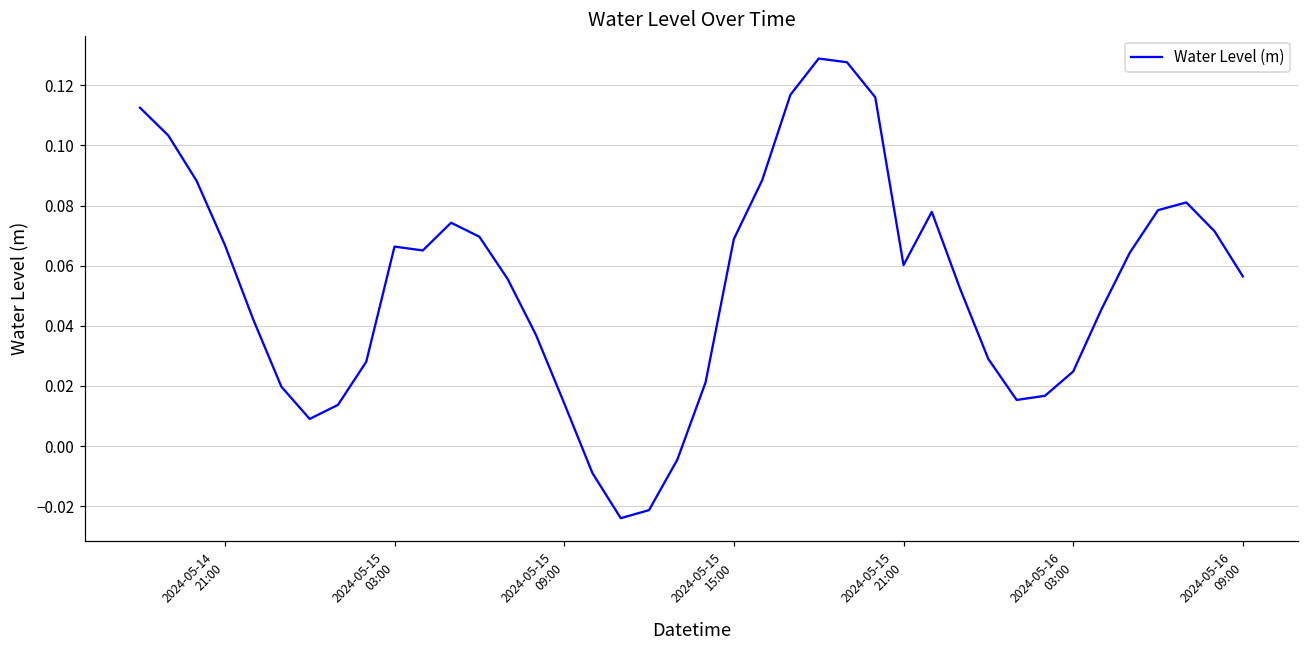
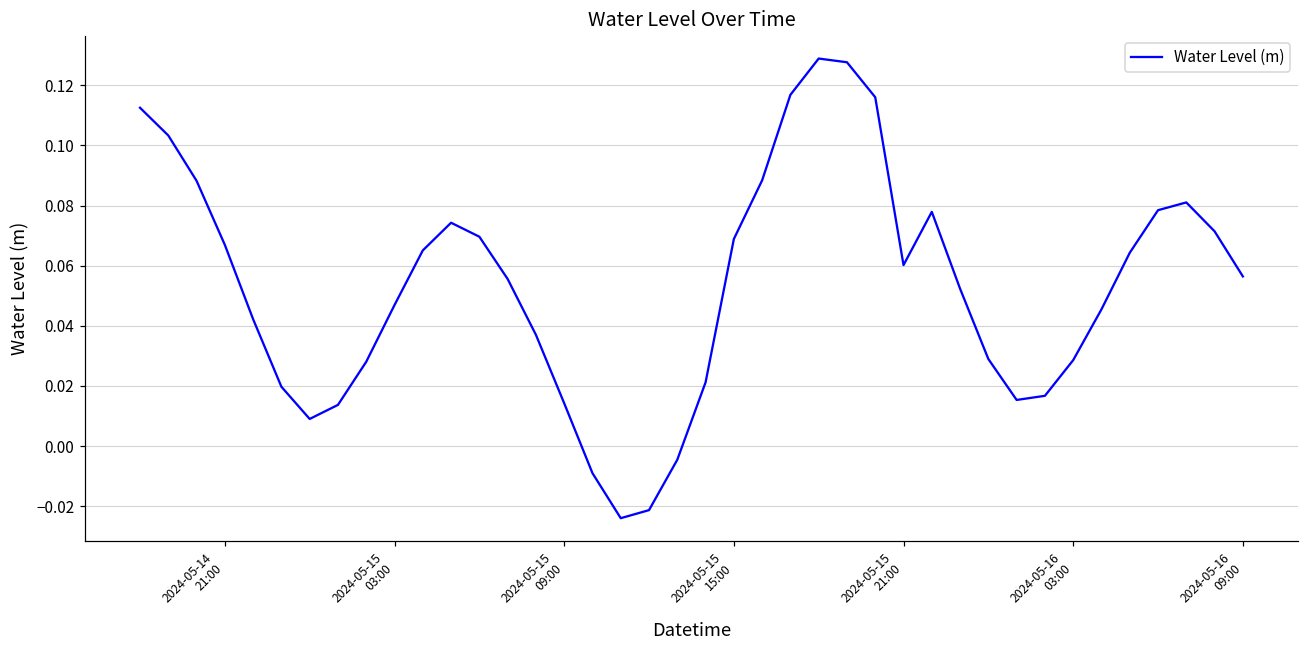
2024-05-15 03:00: 0.066 -> 0.047
2024-05-16 03:00: 0.025 -> 0.029
